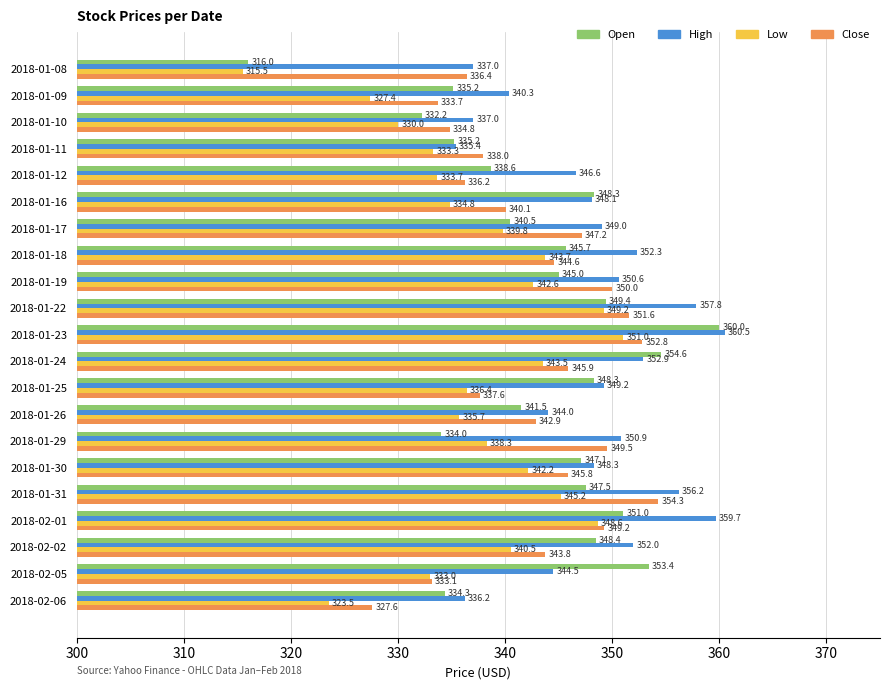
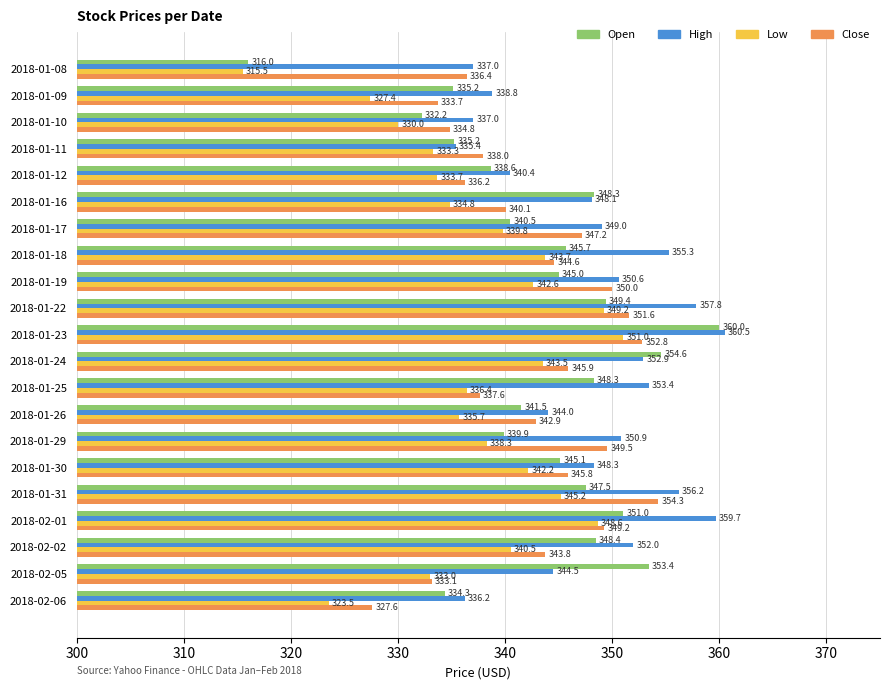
High, 2018-01-09: 340.3 -> 338.8
High, 2018-01-12: 346.6 -> 340.4
High, 2018-01-18: 352.3 -> 355.3
High, 2018-01-25: 349.2 -> 353.4
Open, 2018-01-29: 334.0 -> 339.9
Open, 2018-01-30: 347.1 -> 345.1
